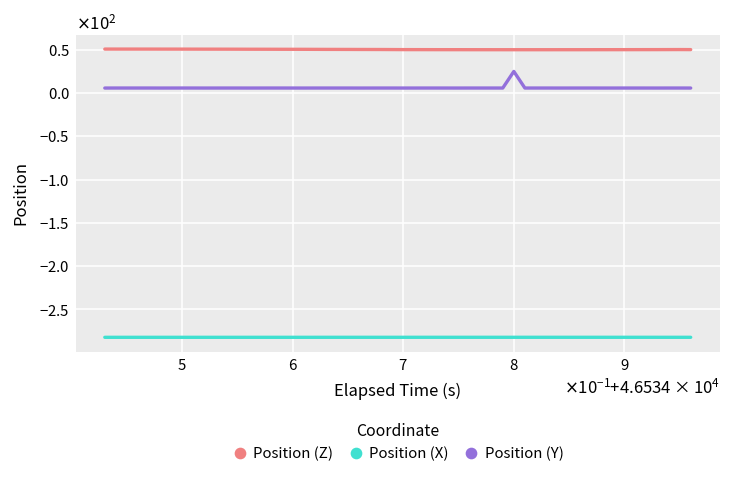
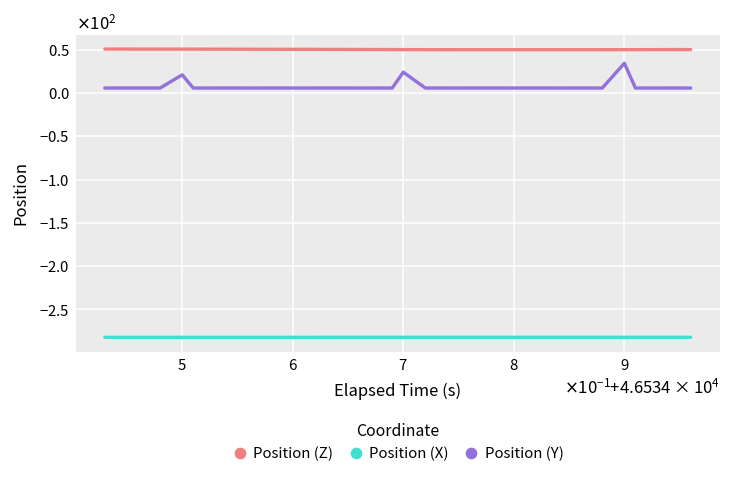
Position (Y), 5: 10 -> 20
Position (Y), 7: 10 -> 20
Position (Y), 8: 20 -> 10
Position (Y), 9: 10 -> 30
